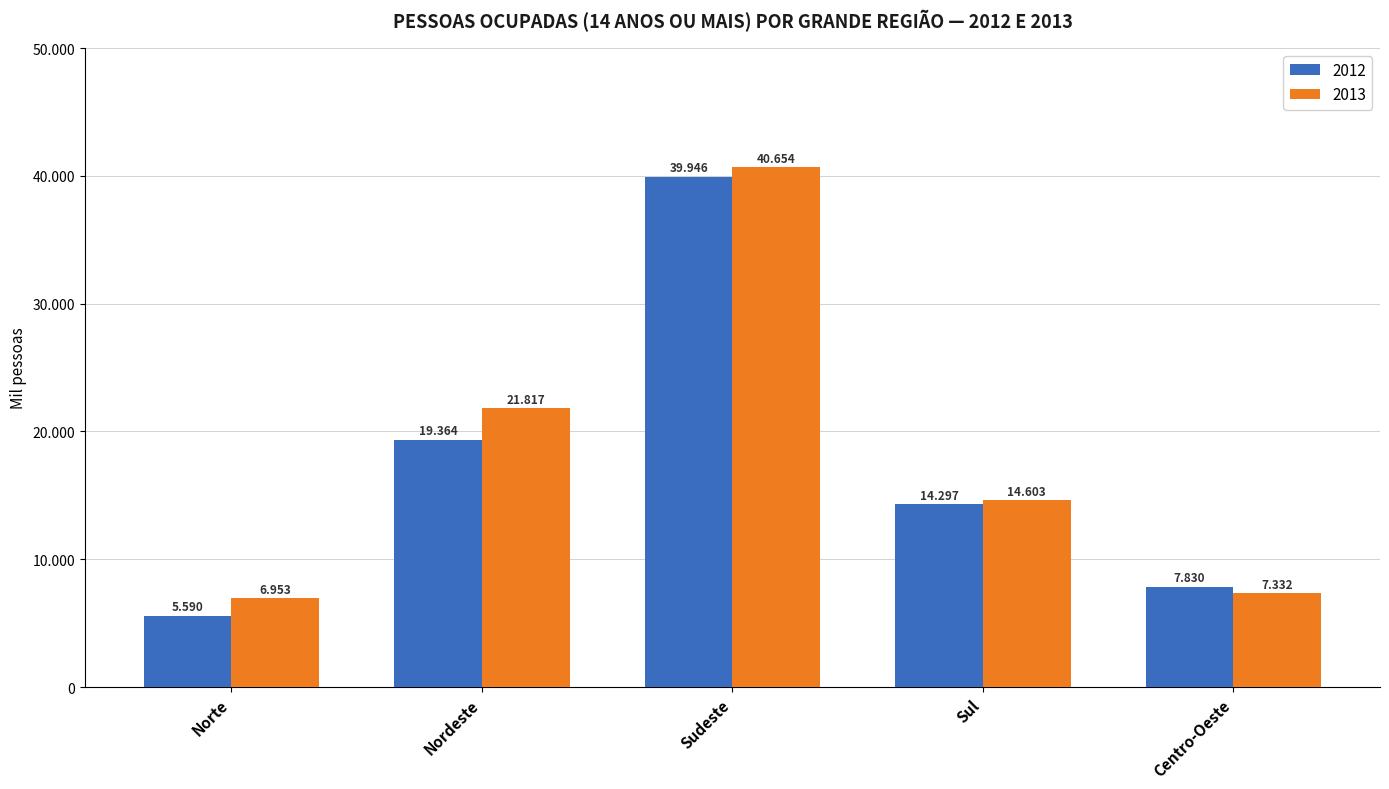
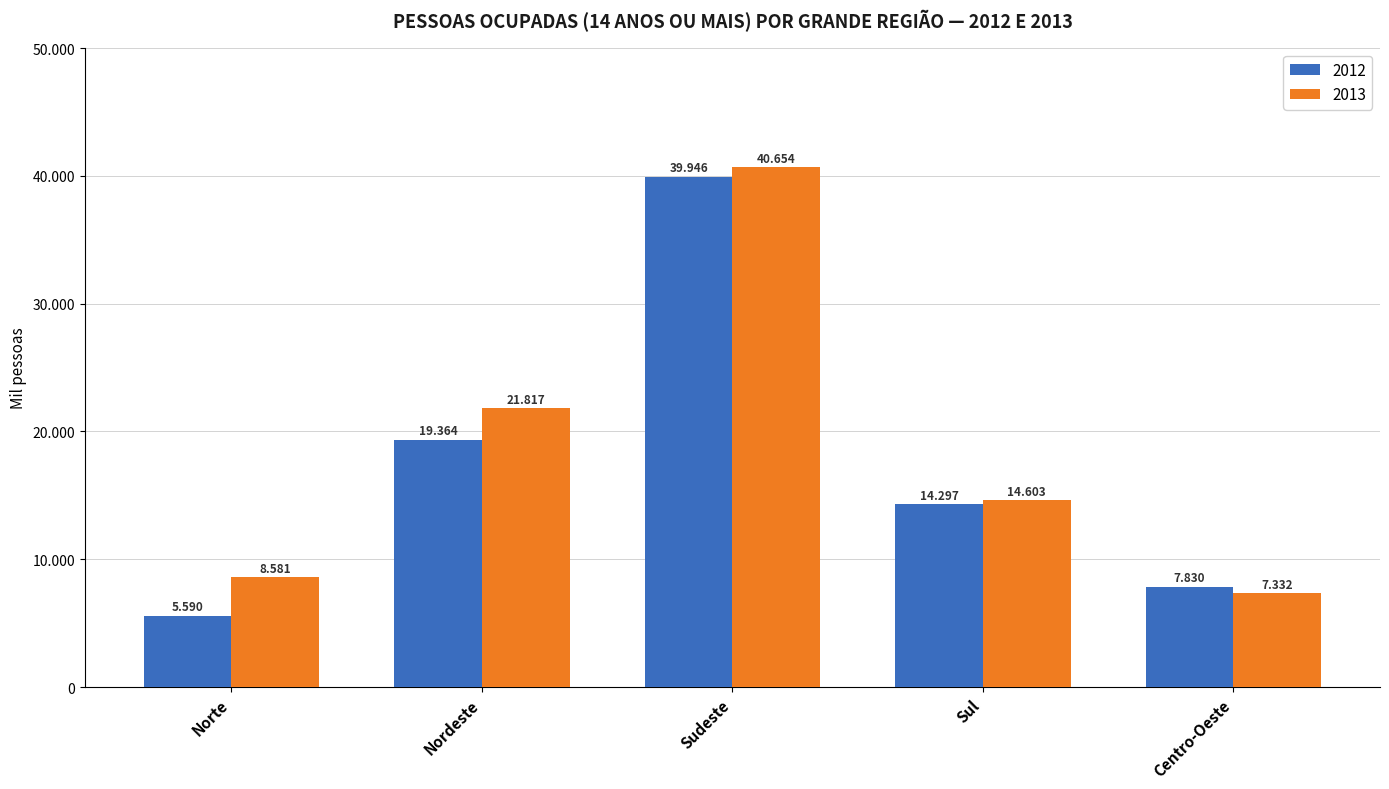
2013, Norte: 6.953 -> 8.581
